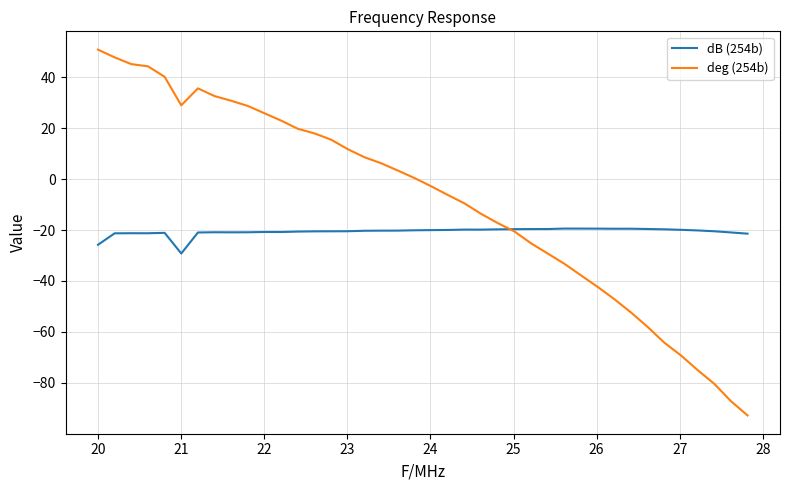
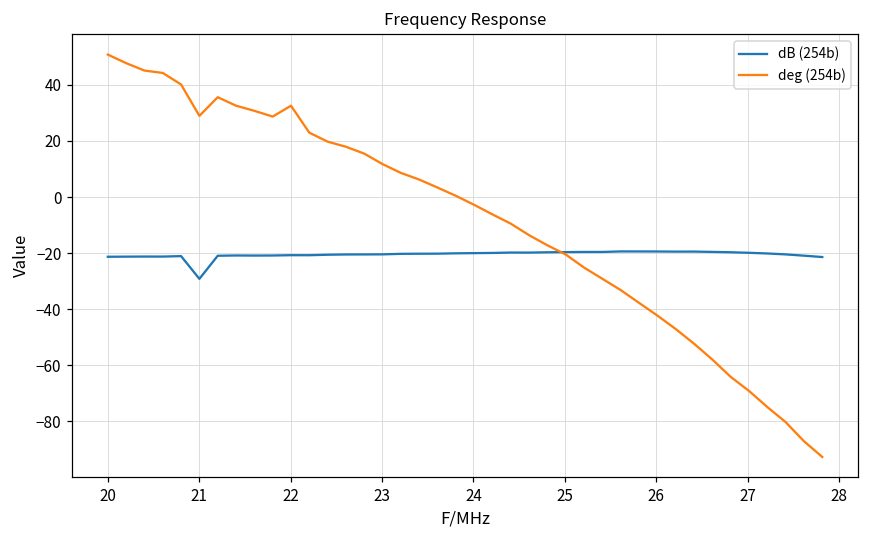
dB (254b), 20: -26 -> -21
deg (254b), 22: 26 -> 33
